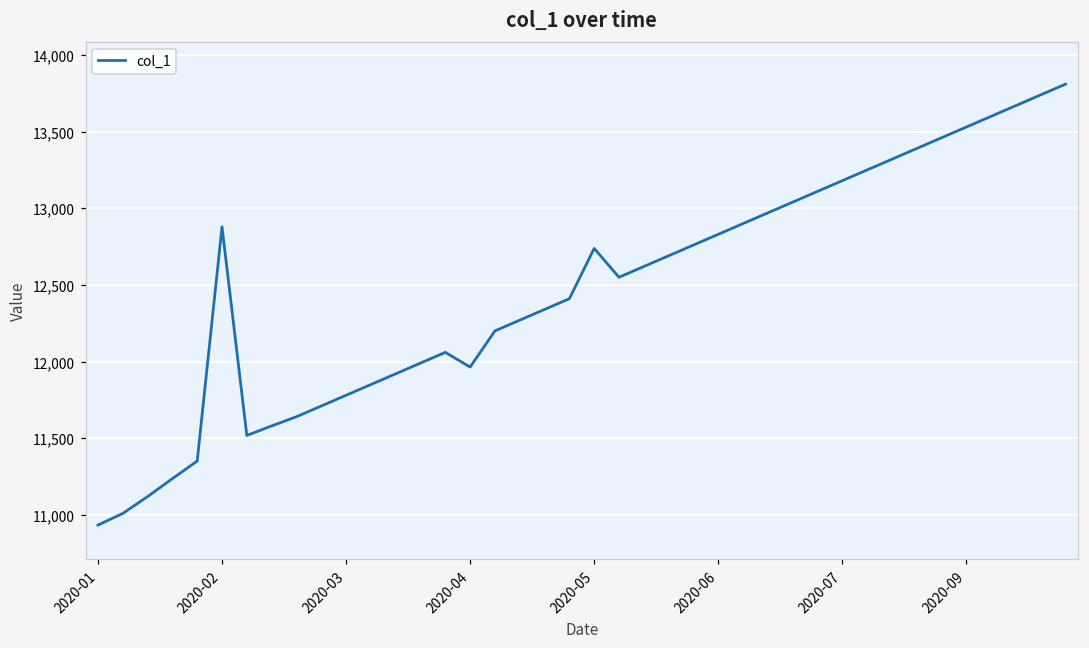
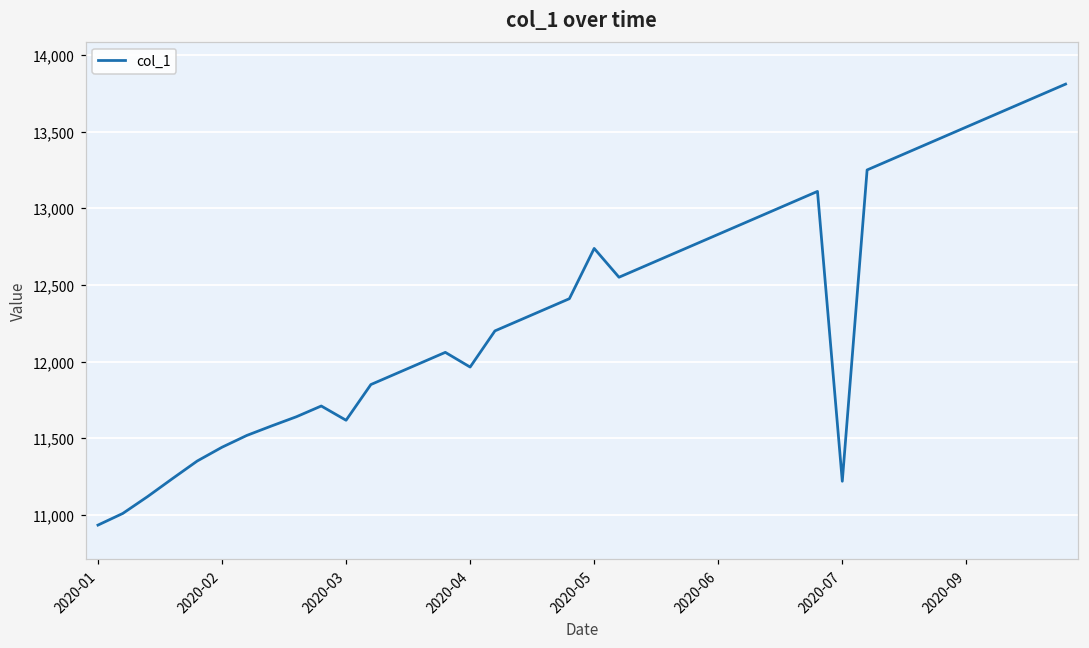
2020-02: 12,880 -> 11,440
2020-03: 11,780 -> 11,620
2020-07: 13,180 -> 11,220
